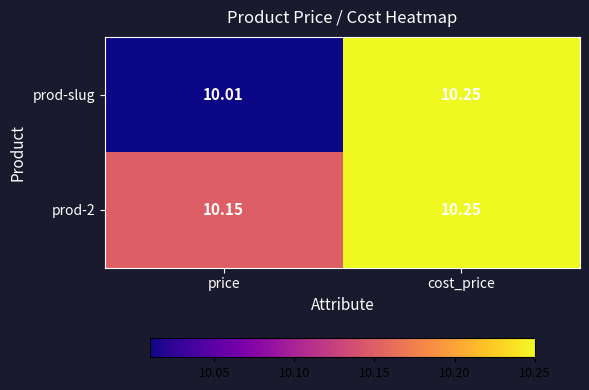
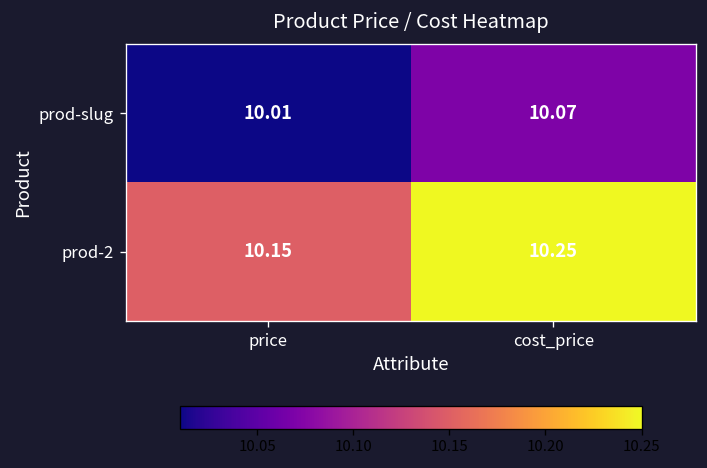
prod-slug, cost_price: 10.25 -> 10.07
